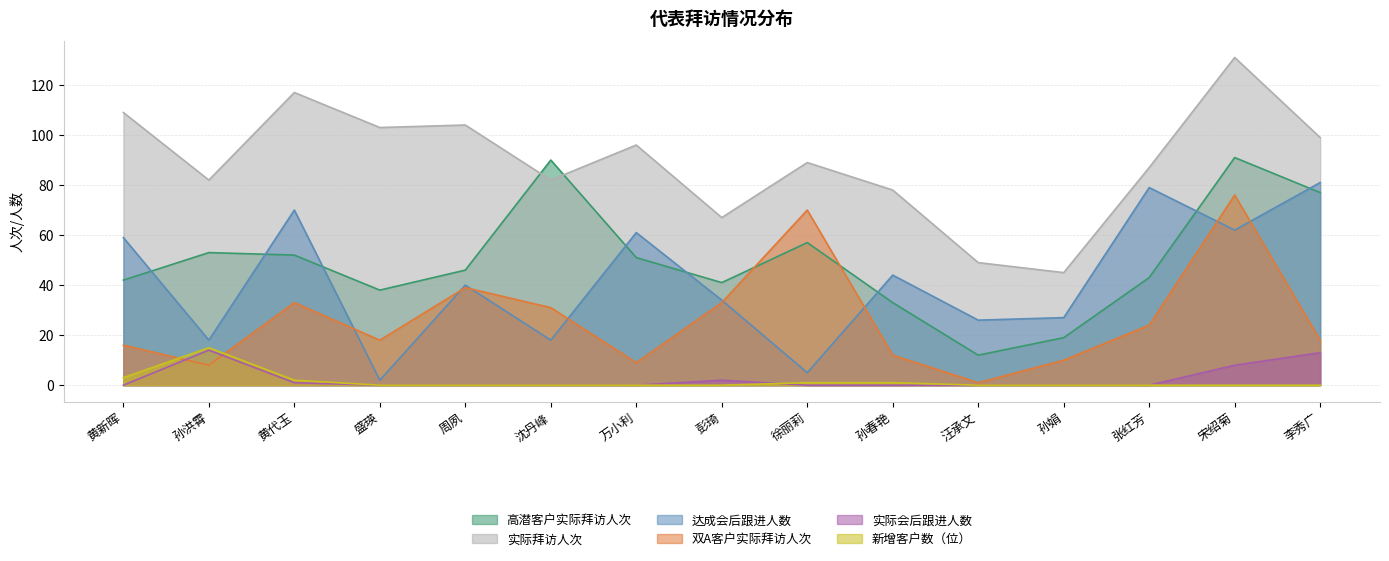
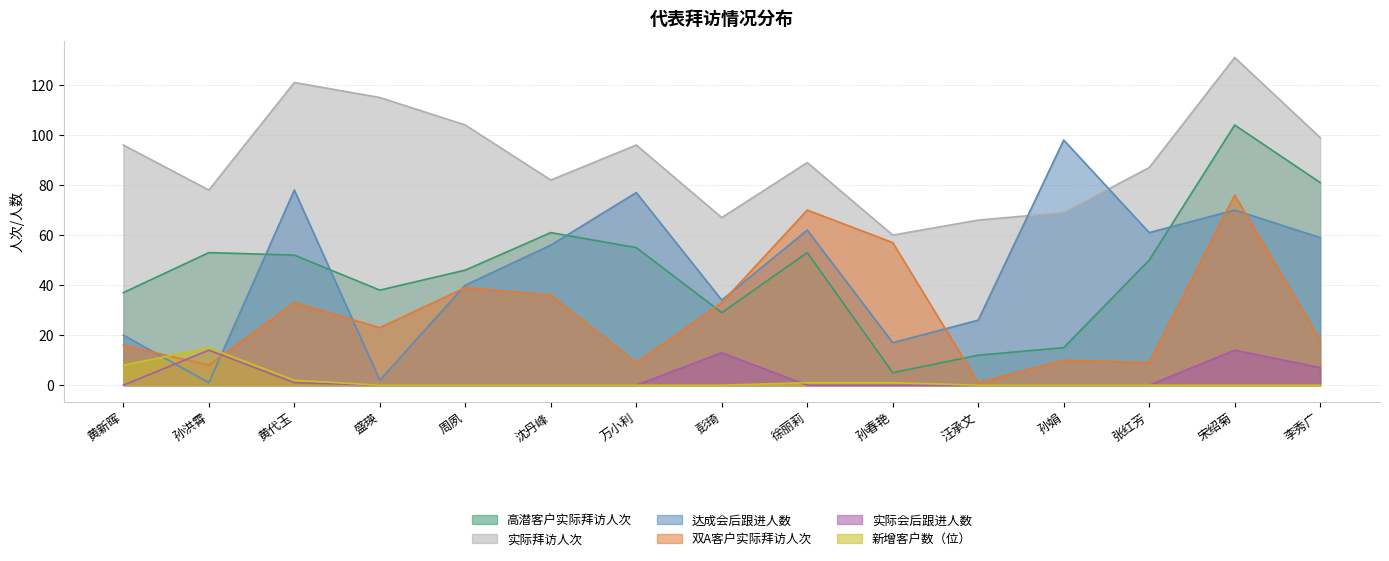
高潜客户实际拜访人次, 黄新晖: 42 -> 37
实际拜访人次, 黄新晖: 109 -> 96
达成会后跟进人数, 黄新晖: 59 -> 20
新增客户数（位）, 黄新晖: 3 -> 8
实际拜访人次, 孙洪霄: 82 -> 78
达成会后跟进人数, 孙洪霄: 18 -> 1
实际拜访人次, 黄代玉: 117 -> 121
达成会后跟进人数, 黄代玉: 70 -> 78
实际拜访人次, 盛瑛: 103 -> 115
双A客户实际拜访人次, 盛瑛: 18 -> 23
高潜客户实际拜访人次, 沈丹峰: 90 -> 61
达成会后跟进人数, 沈丹峰: 18 -> 56
双A客户实际拜访人次, 沈丹峰: 31 -> 36
高潜客户实际拜访人次, 万小利: 51 -> 55
达成会后跟进人数, 万小利: 61 -> 77
高潜客户实际拜访人次, 彭琦: 41 -> 29
实际会后跟进人数, 彭琦: 2 -> 13
高潜客户实际拜访人次, 徐丽莉: 57 -> 53
达成会后跟进人数, 徐丽莉: 5 -> 62
高潜客户实际拜访人次, 孙春艳: 33 -> 5
实际拜访人次, 孙春艳: 78 -> 60
达成会后跟进人数, 孙春艳: 44 -> 17
双A客户实际拜访人次, 孙春艳: 12 -> 57
实际拜访人次, 汪承文: 49 -> 66
高潜客户实际拜访人次, 孙娟: 19 -> 15
实际拜访人次, 孙娟: 45 -> 69
达成会后跟进人数, 孙娟: 27 -> 98
高潜客户实际拜访人次, 张红芳: 43 -> 50
达成会后跟进人数, 张红芳: 79 -> 61
双A客户实际拜访人次, 张红芳: 24 -> 9
高潜客户实际拜访人次, 宋绍菊: 91 -> 104
达成会后跟进人数, 宋绍菊: 62 -> 70
实际会后跟进人数, 宋绍菊: 8 -> 14
高潜客户实际拜访人次, 李秀广: 77 -> 81
达成会后跟进人数, 李秀广: 81 -> 59
实际会后跟进人数, 李秀广: 13 -> 7
